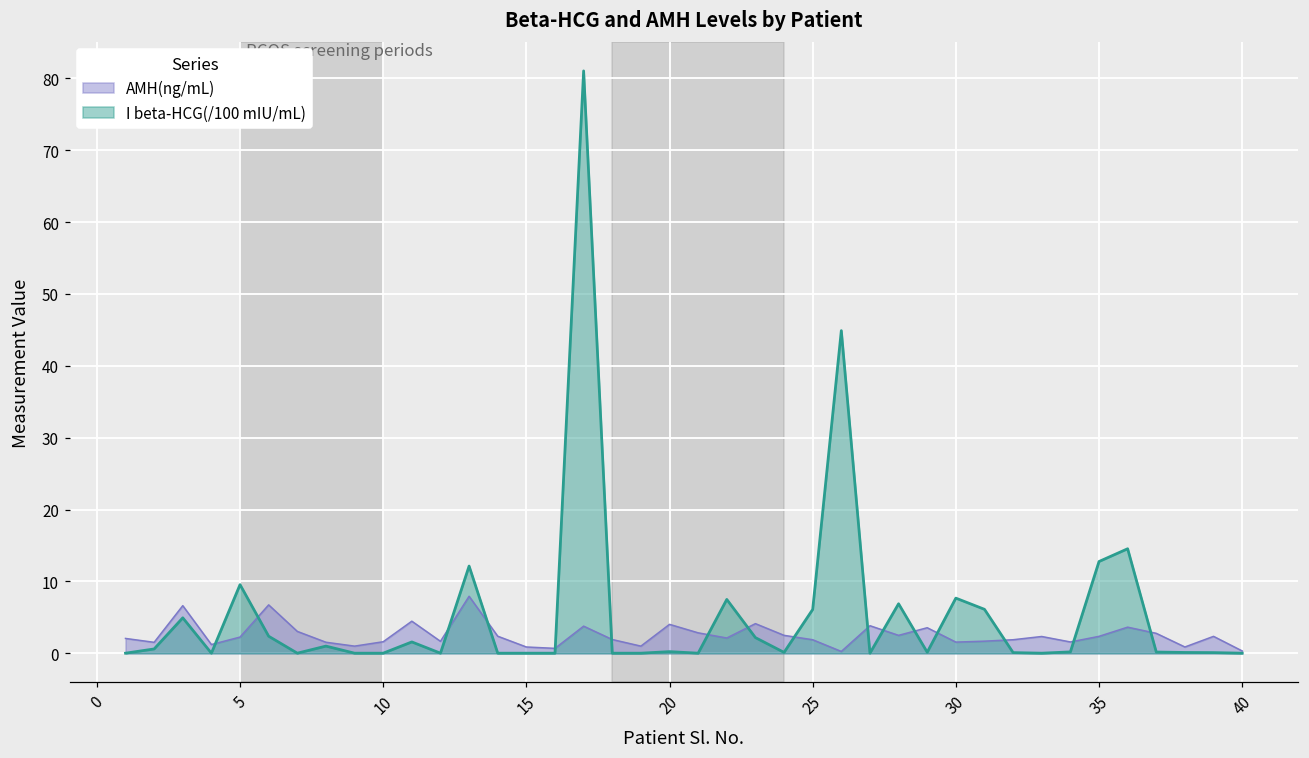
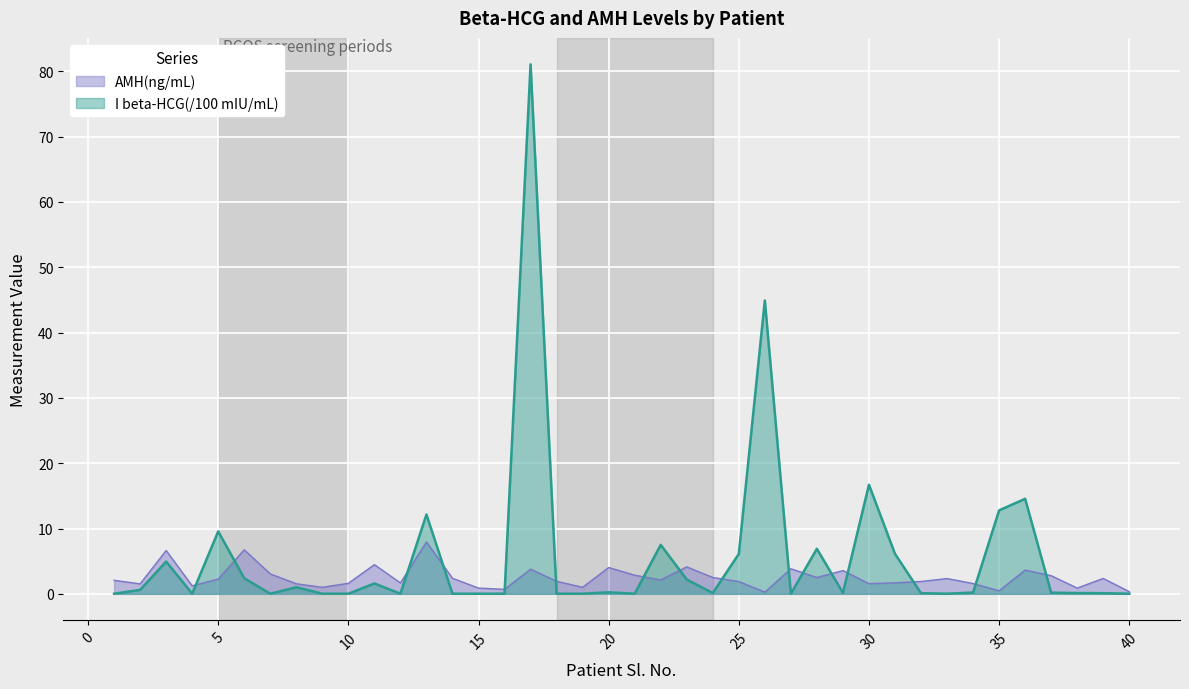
I beta-HCG(/100 mIU/mL), 30: 8 -> 17
AMH(ng/mL), 35: 2 -> 0
